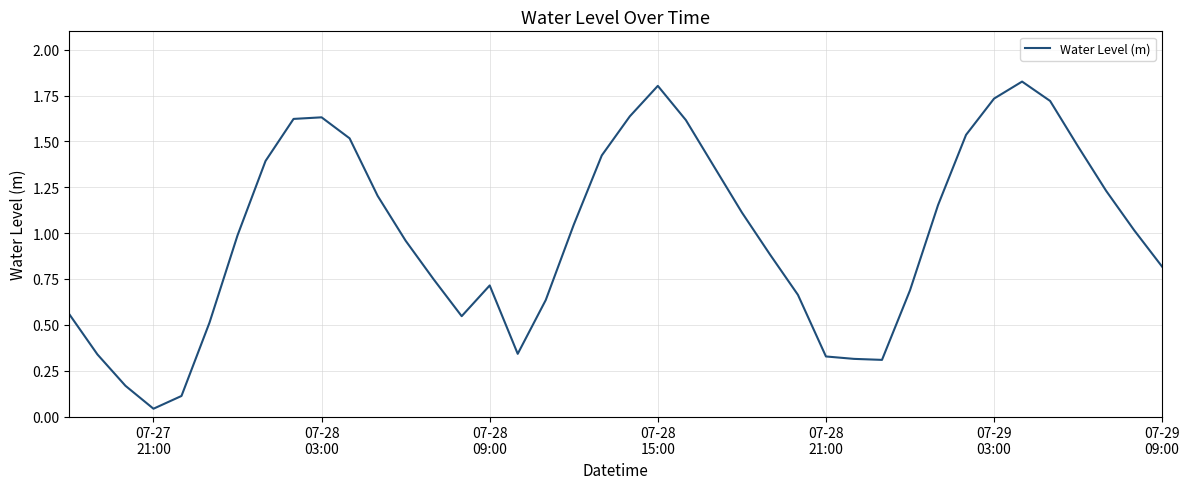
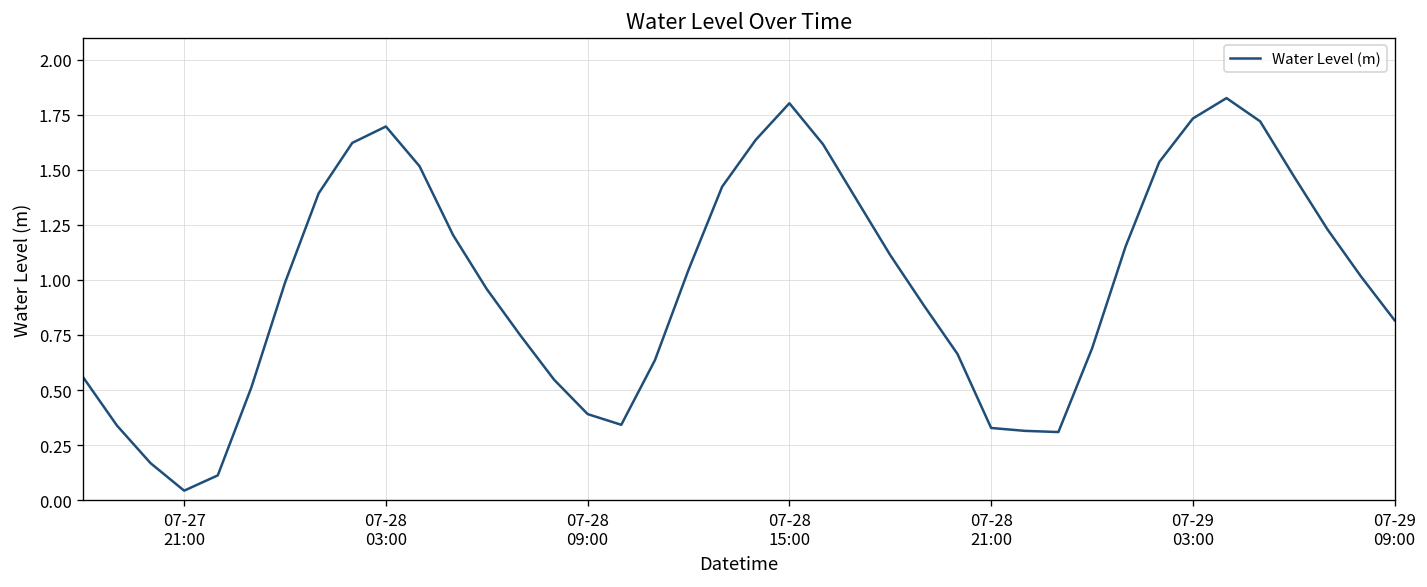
07-28 03:00: 1.63 -> 1.70
07-28 09:00: 0.71 -> 0.39
